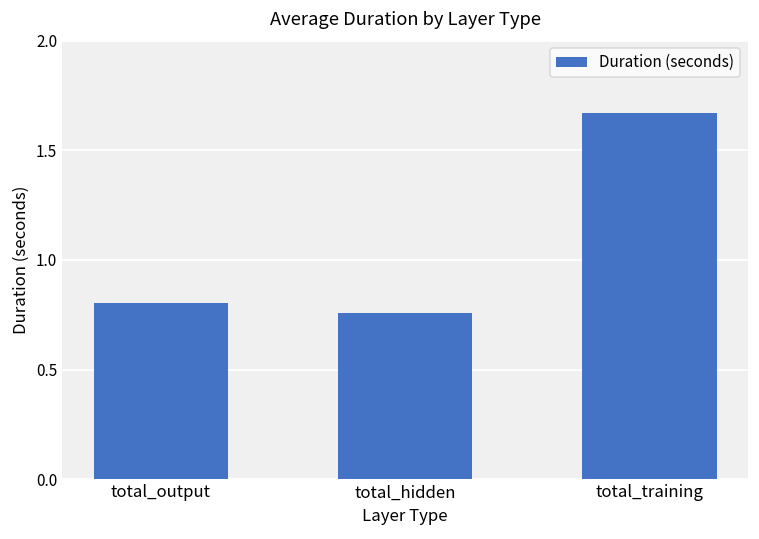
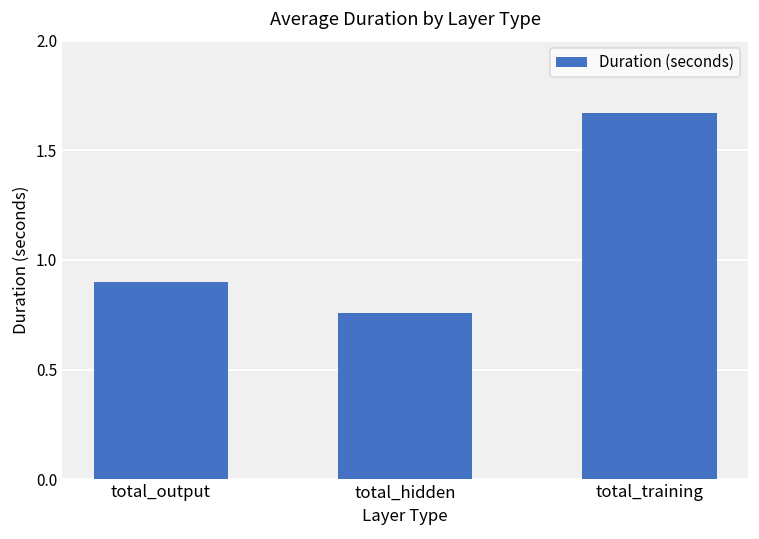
total_output: 0.80 -> 0.90
